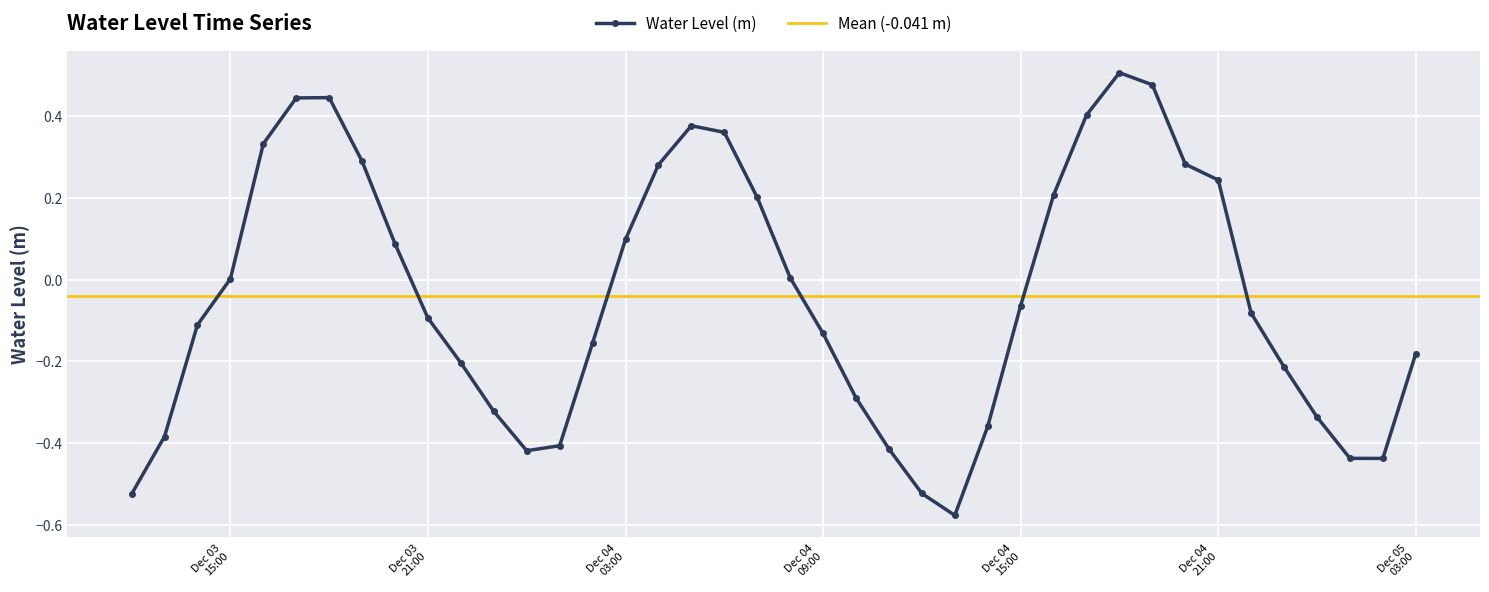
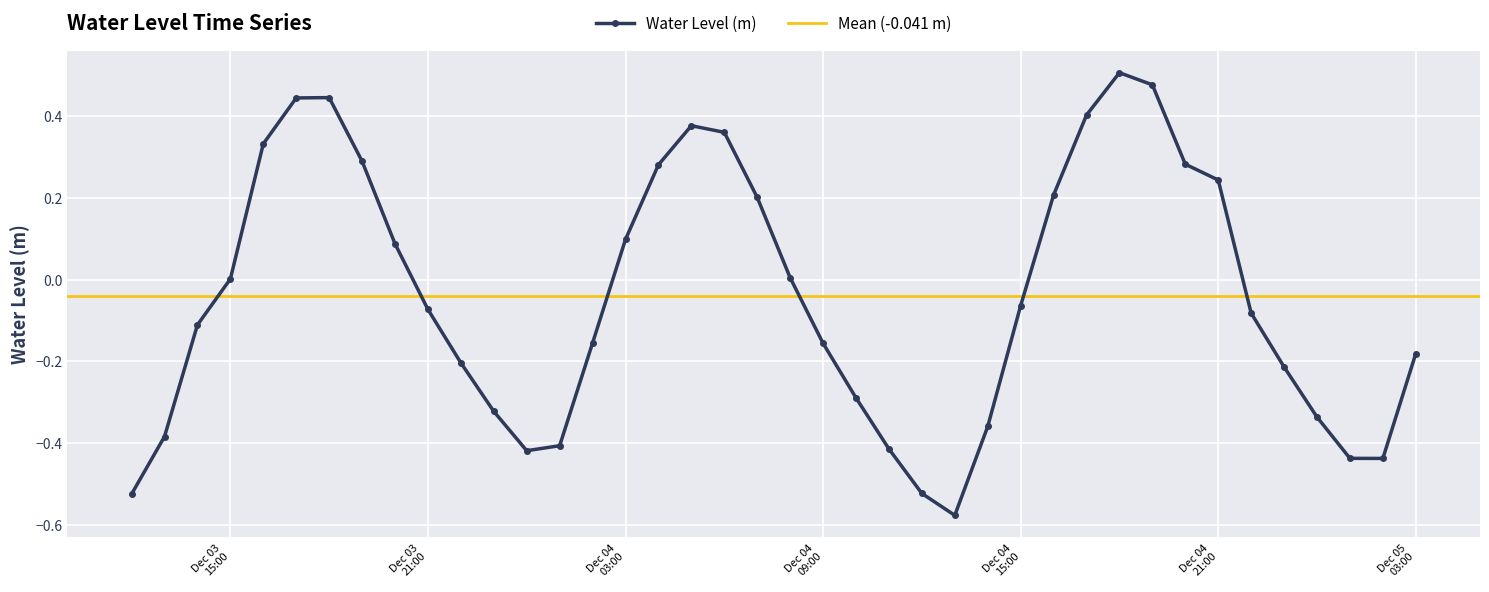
Dec 03 21:00: -0.09 -> -0.07
Dec 04 09:00: -0.13 -> -0.16
